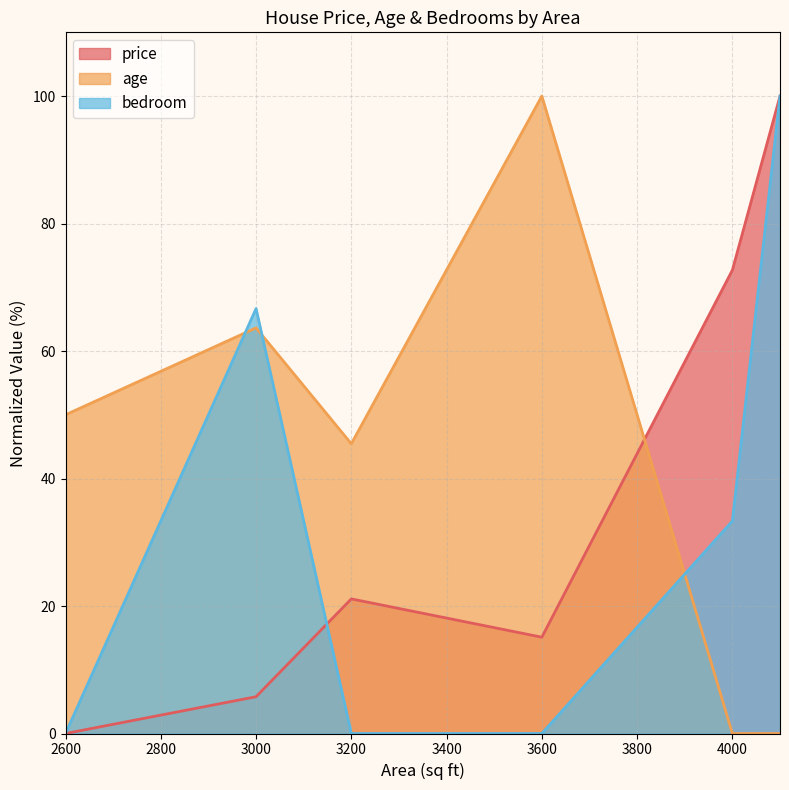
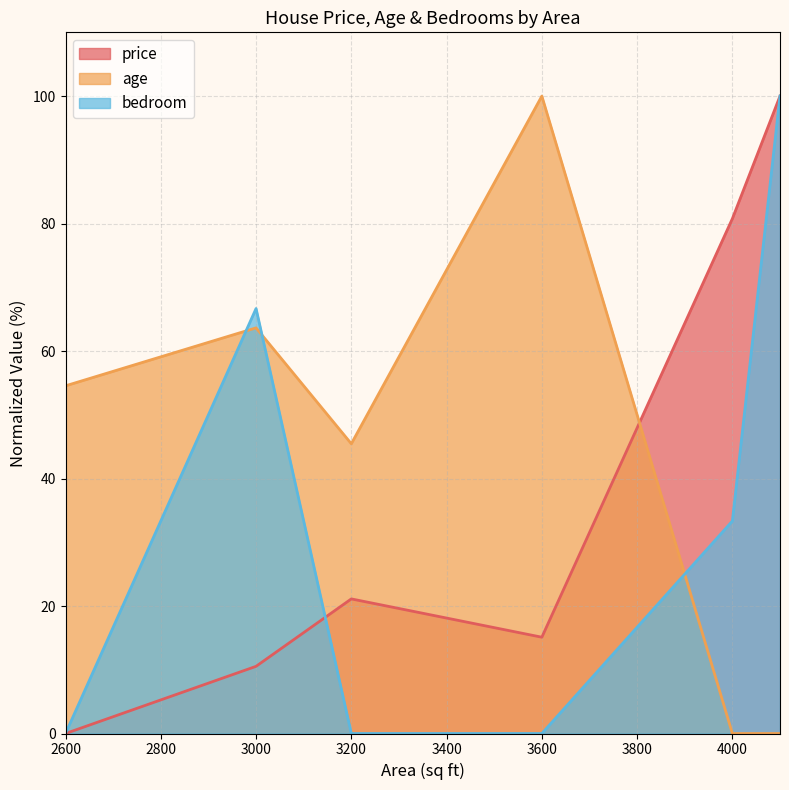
age, 2600: 50 -> 55
price, 3000: 6 -> 11
price, 4000: 73 -> 81
